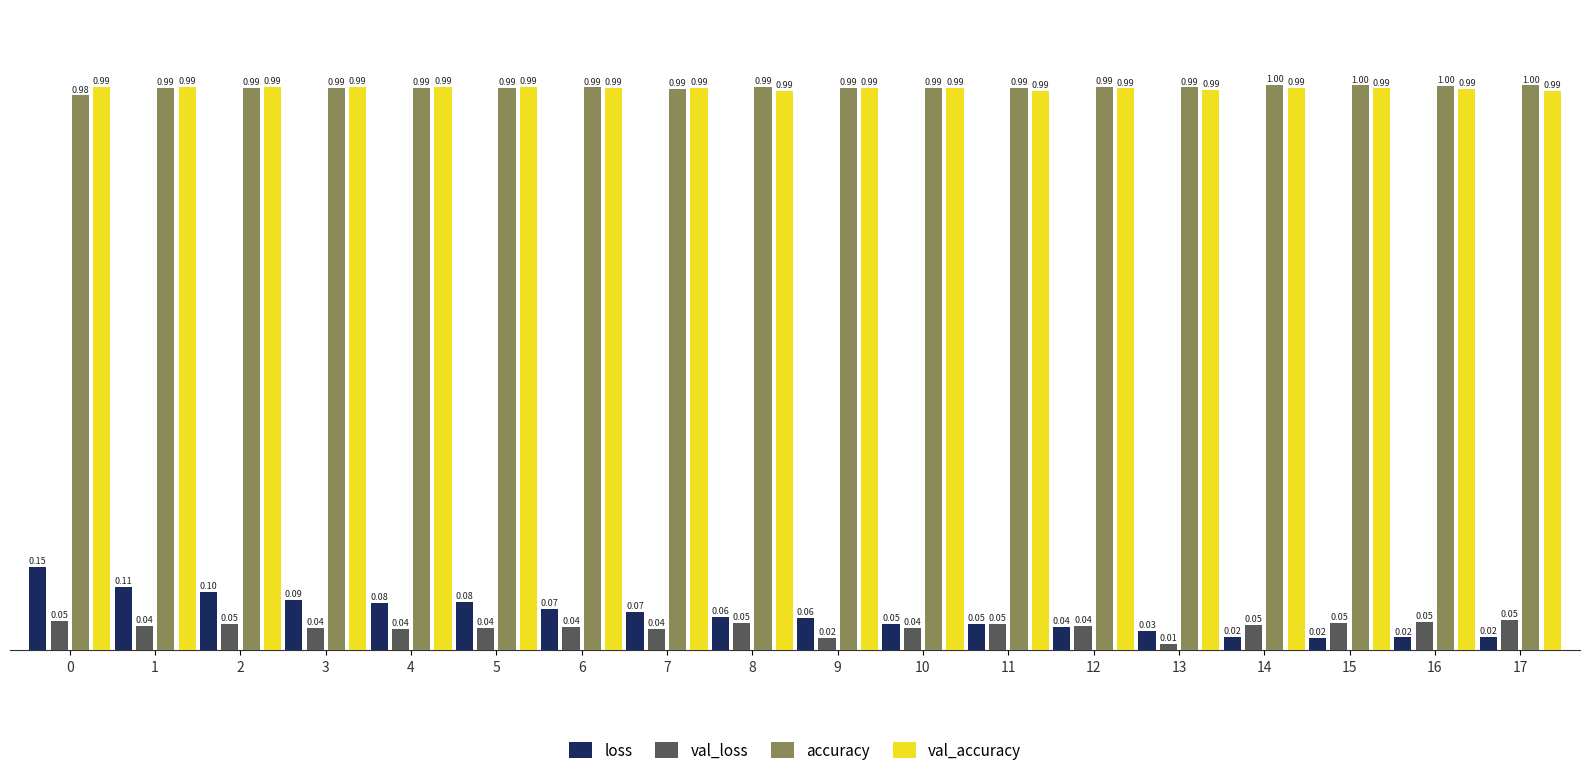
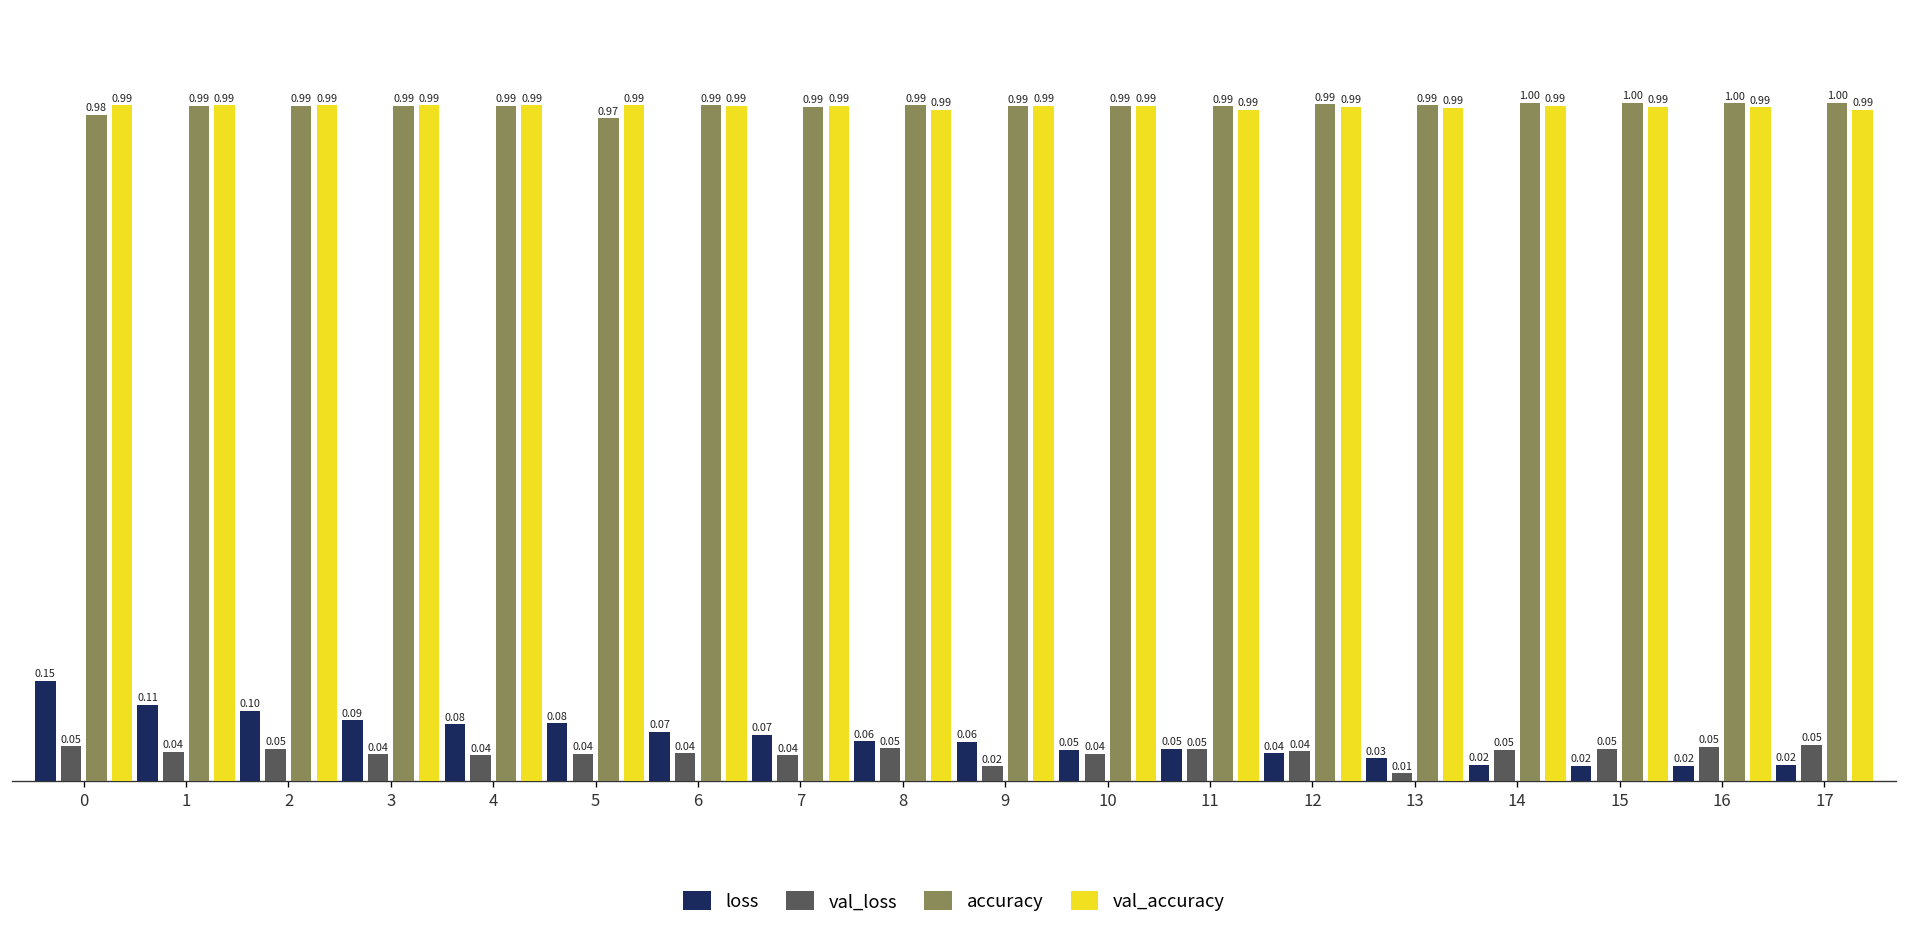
accuracy, 5: 0.99 -> 0.97
